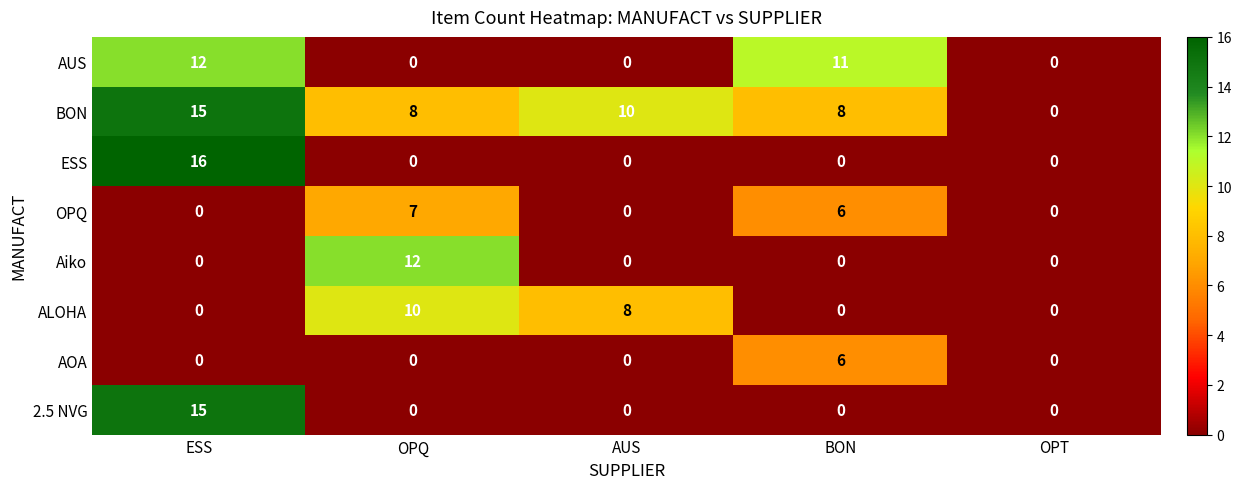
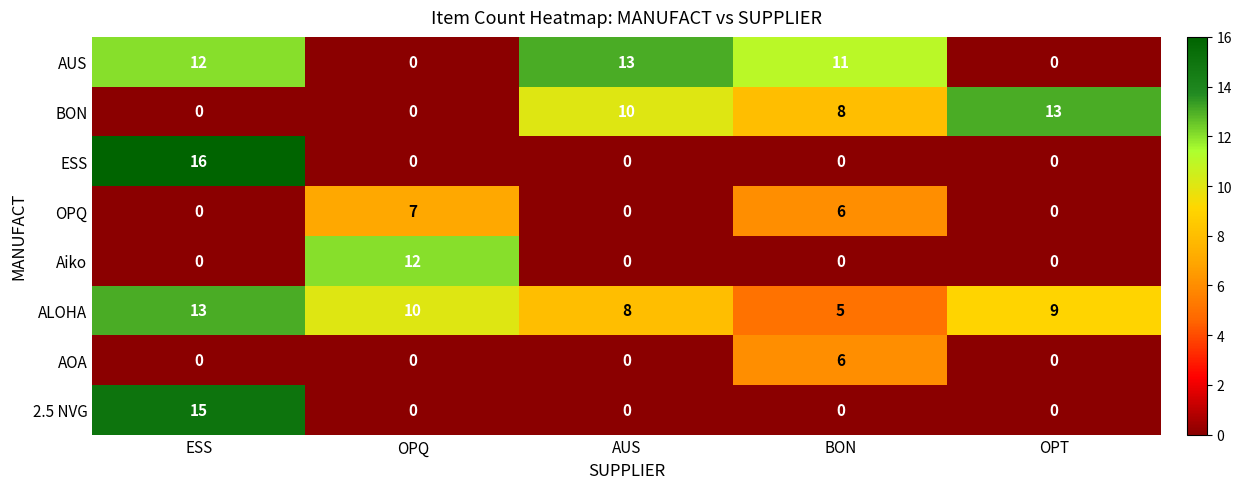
AUS, AUS: 0 -> 13
BON, ESS: 15 -> 0
BON, OPQ: 8 -> 0
BON, OPT: 0 -> 13
ALOHA, ESS: 0 -> 13
ALOHA, BON: 0 -> 5
ALOHA, OPT: 0 -> 9
